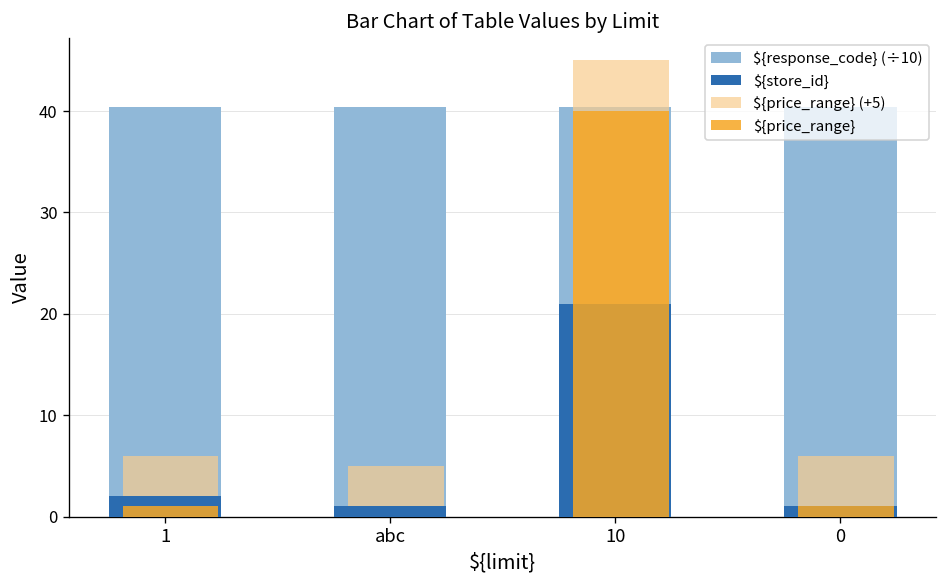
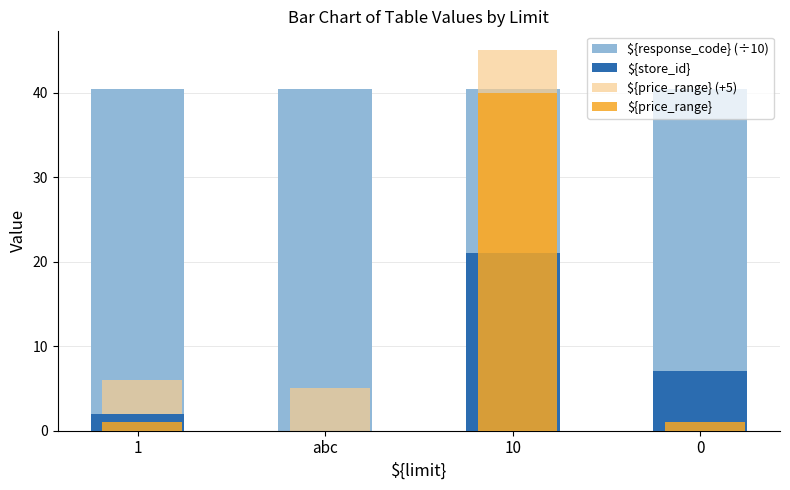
${store_id}, abc: 1 -> 0
${store_id}, 0: 1 -> 7
